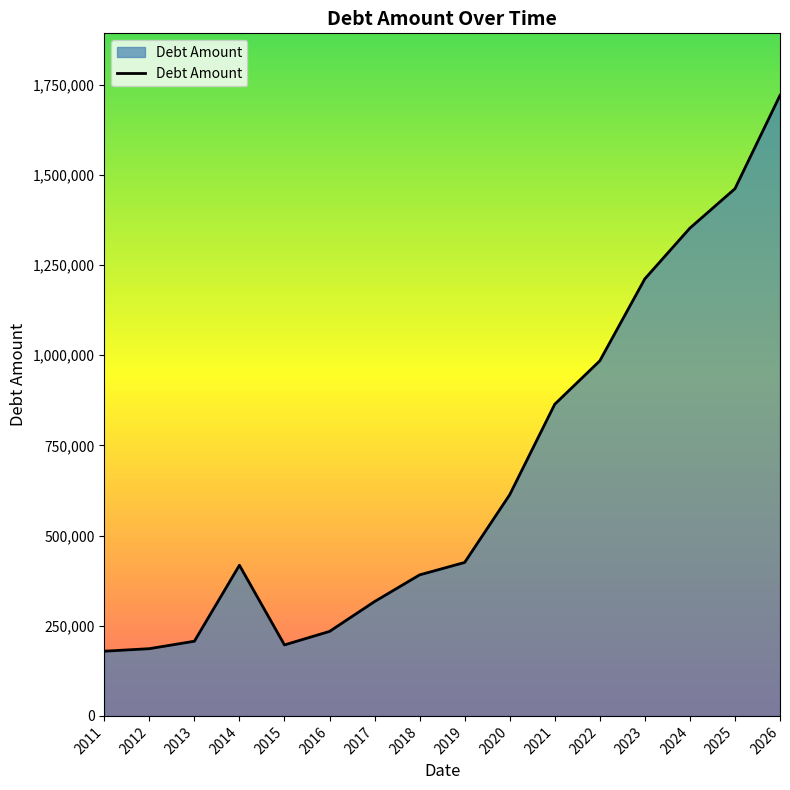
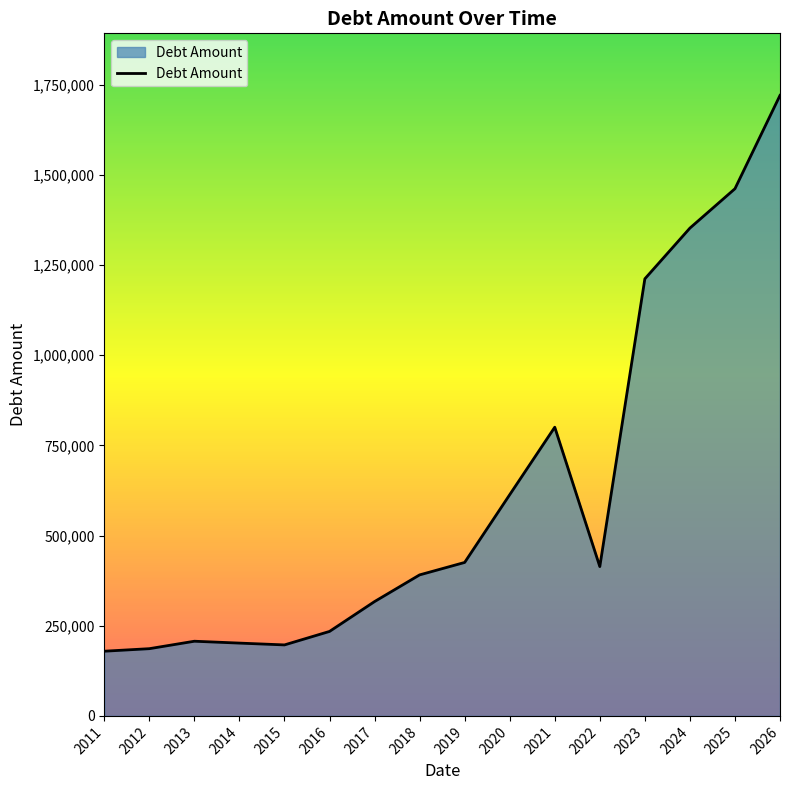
2014: 420,000 -> 200,000
2021: 860,000 -> 800,000
2022: 980,000 -> 410,000
